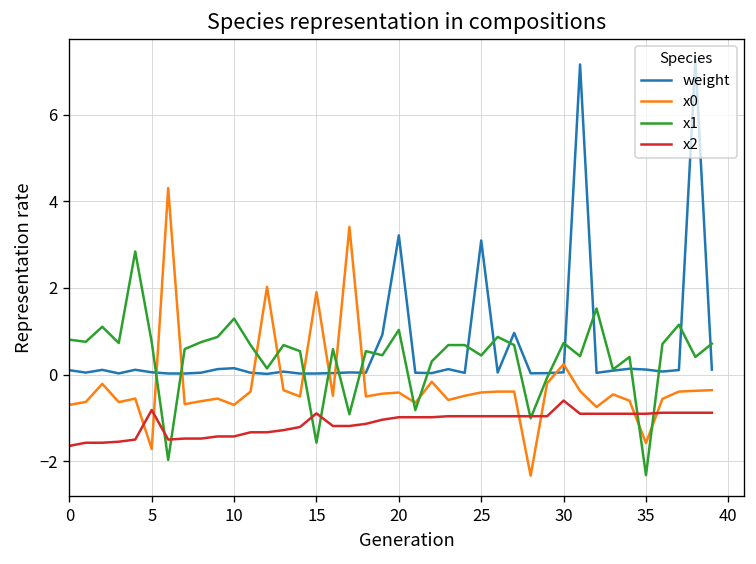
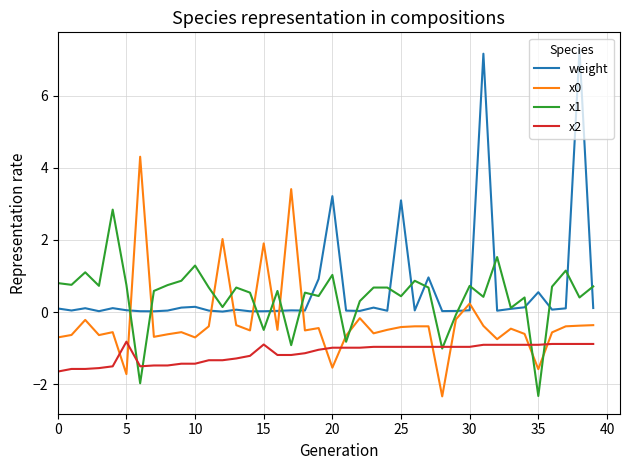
x1, 15: -1.6 -> -0.5
x0, 20: -0.4 -> -1.5
x2, 30: -0.6 -> -1.0
weight, 35: 0.1 -> 0.6
